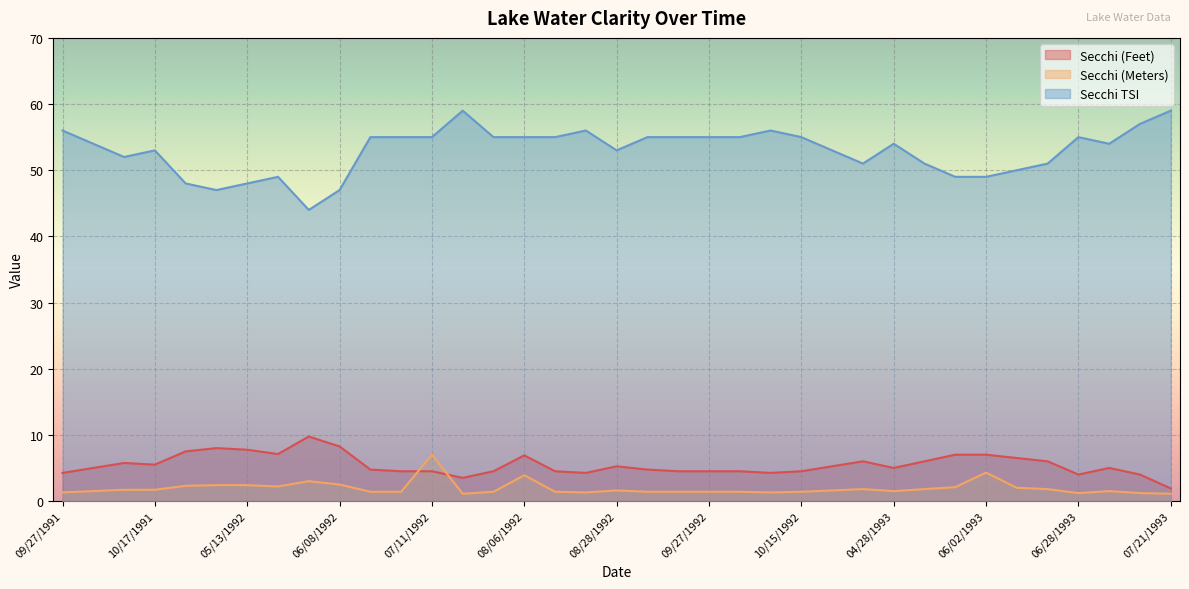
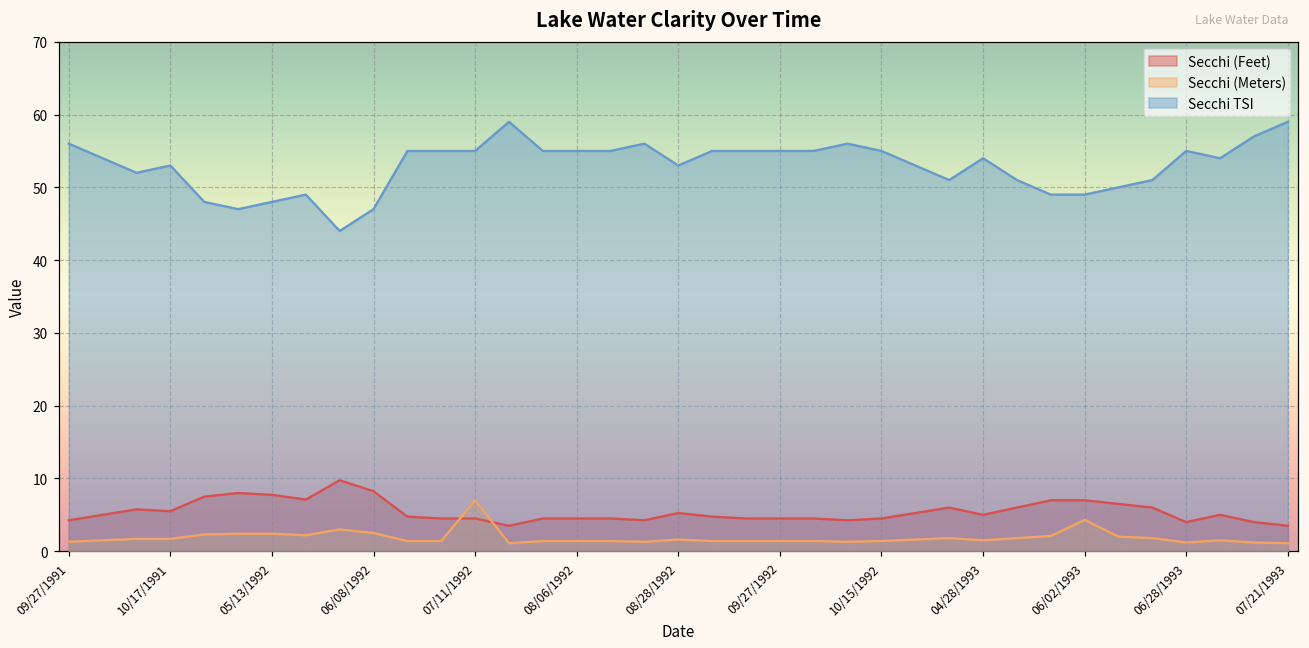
Secchi (Feet), 08/06/1992: 7 -> 5
Secchi (Meters), 08/06/1992: 4 -> 1
Secchi (Feet), 07/21/1993: 2 -> 4
